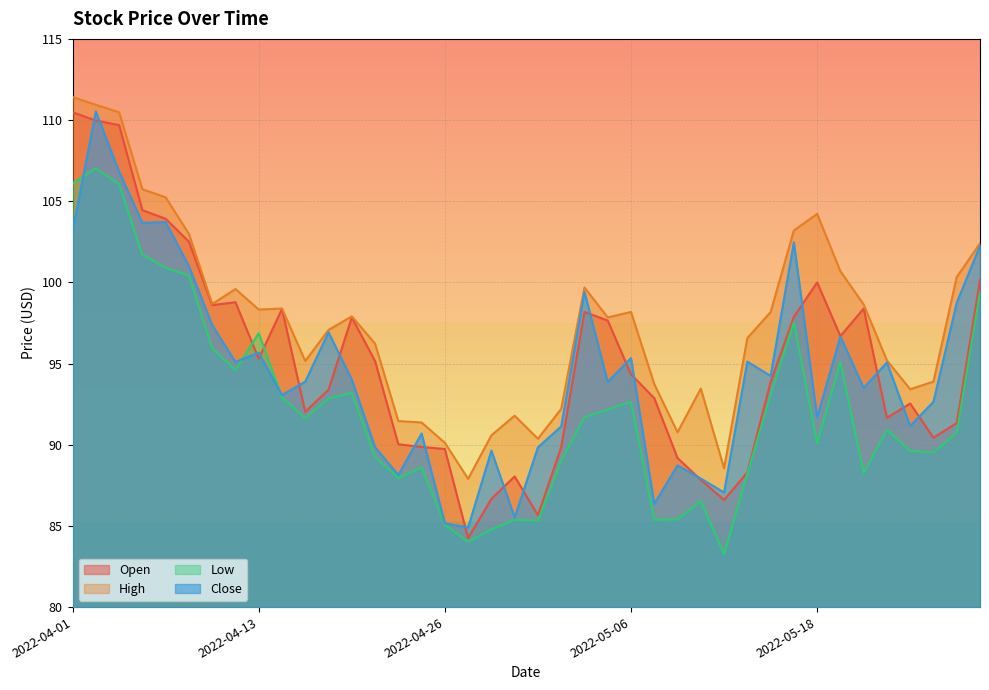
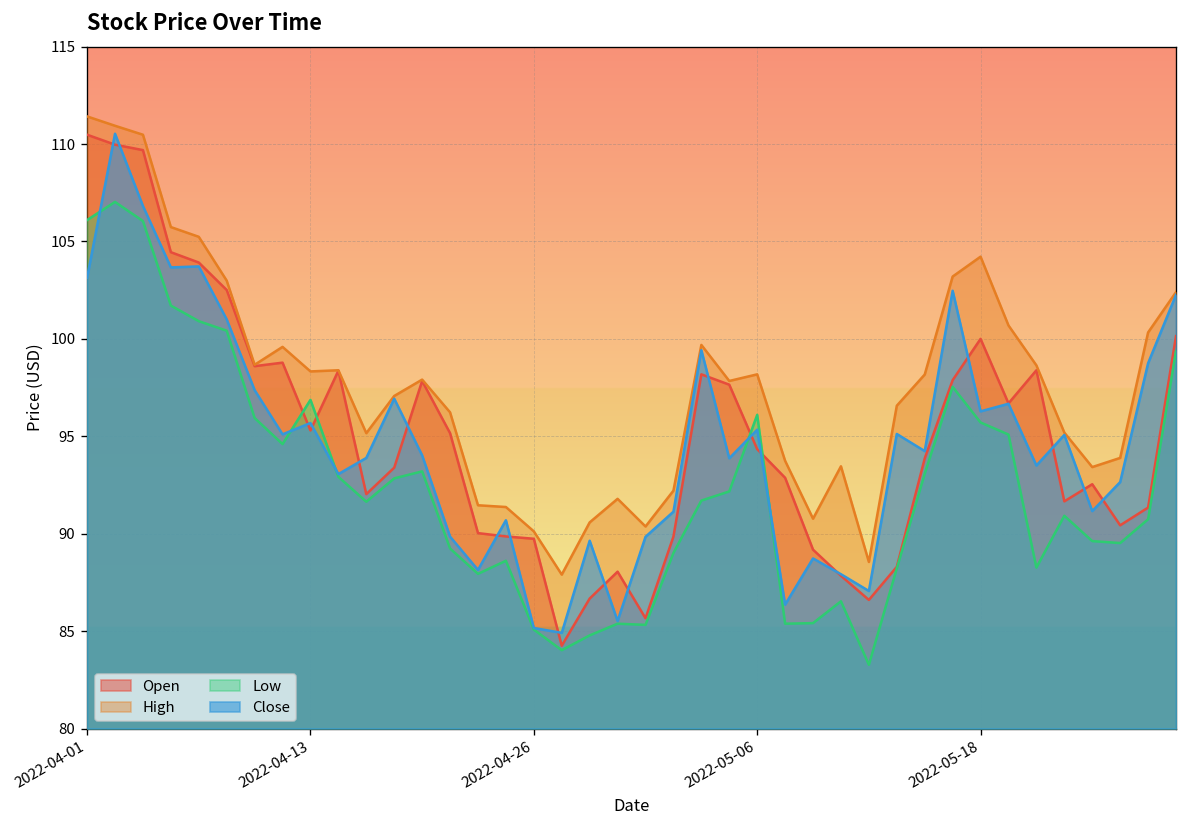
Low, 2022-05-06: 92.7 -> 96.1
Low, 2022-05-18: 90.1 -> 95.7
Close, 2022-05-18: 91.7 -> 96.3
